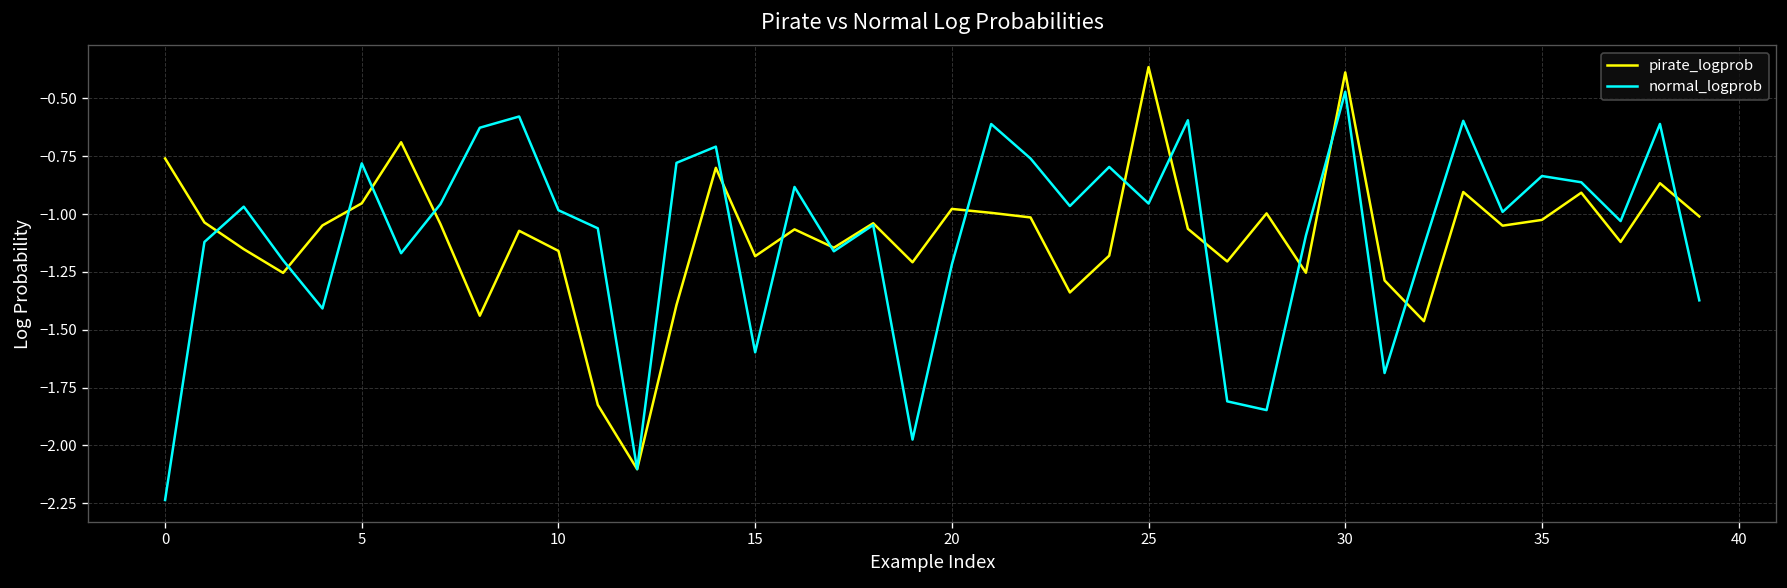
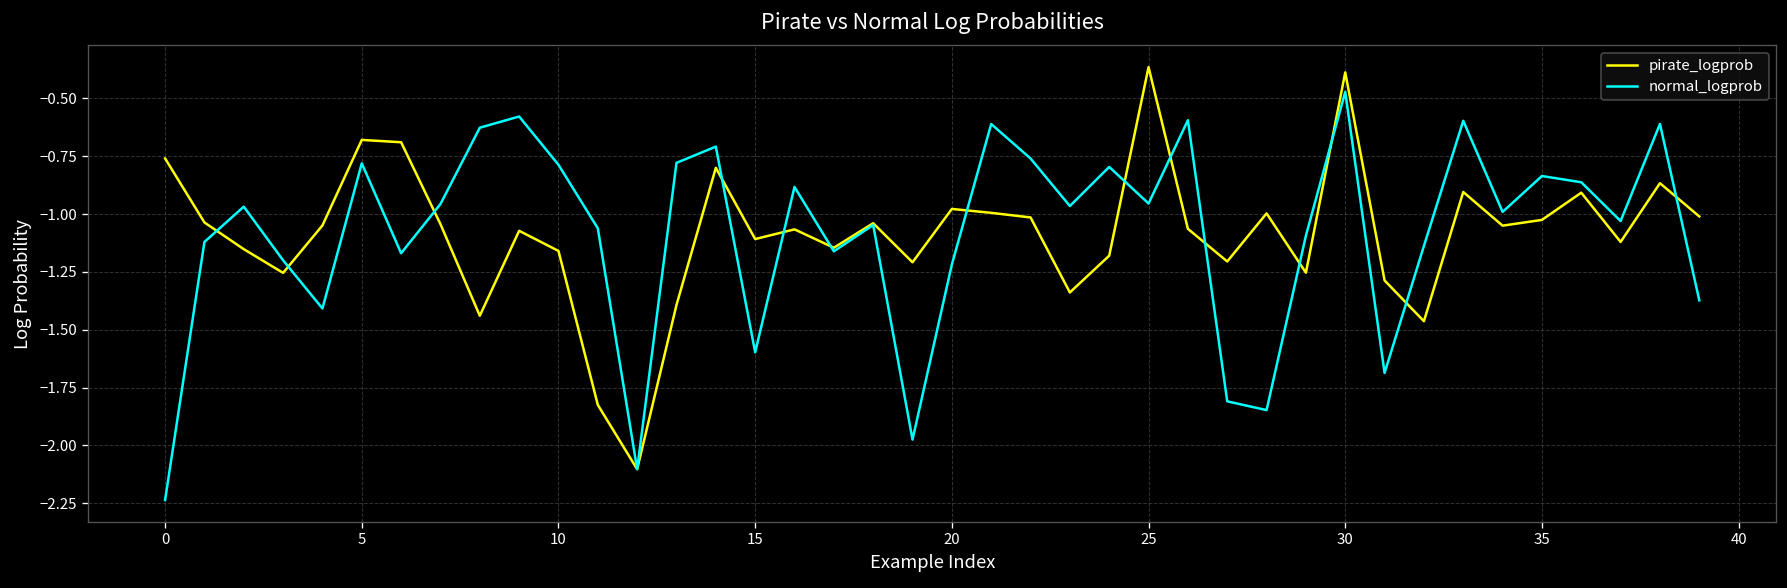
pirate_logprob, 5: -0.95 -> -0.68
normal_logprob, 10: -0.98 -> -0.79
pirate_logprob, 15: -1.18 -> -1.11
